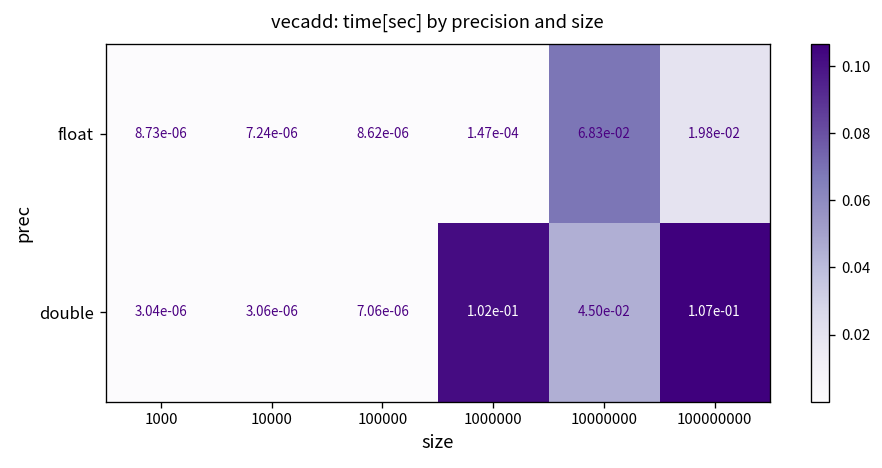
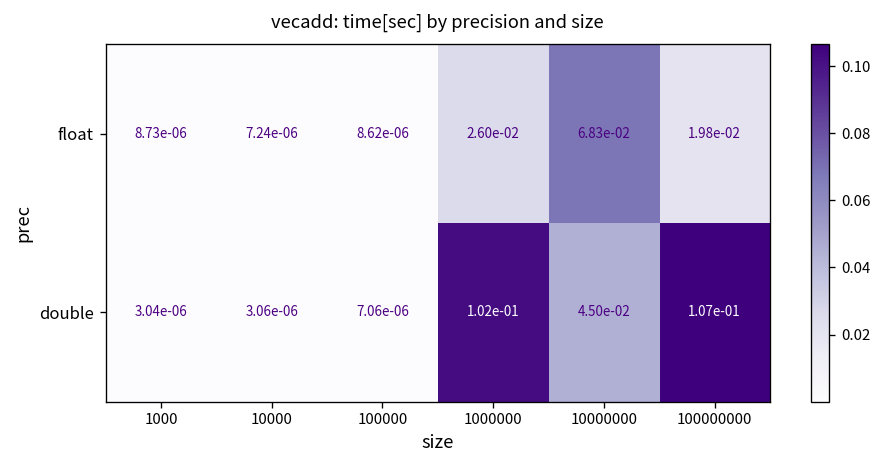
float, 1000000: 1.47e-04 -> 2.60e-02
